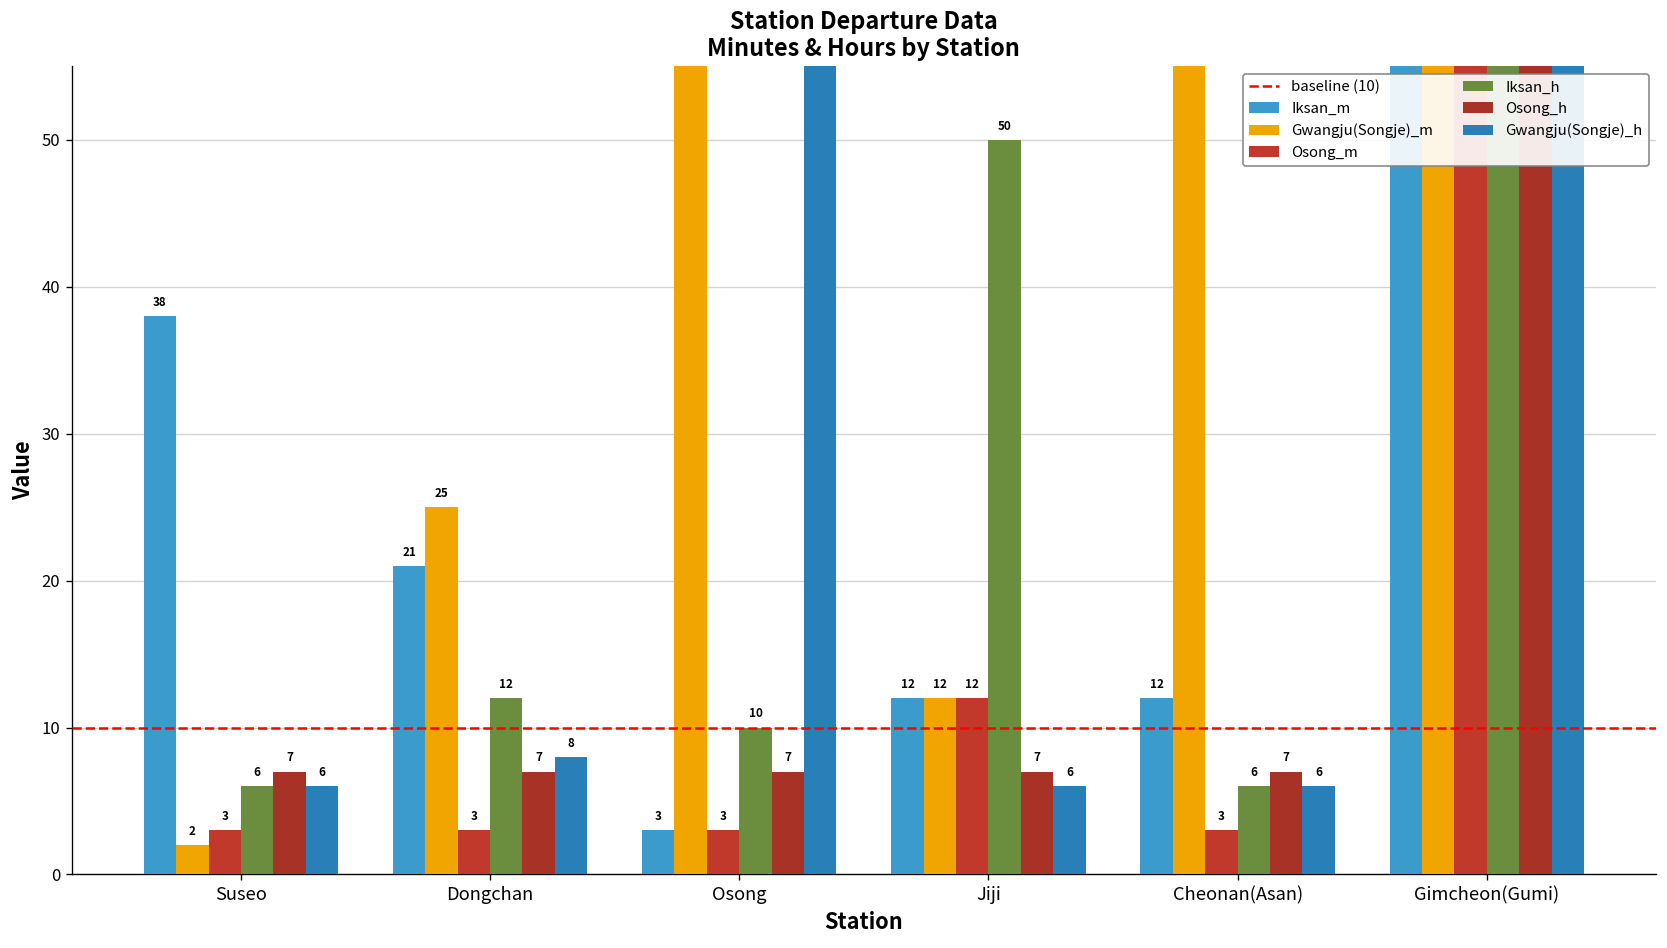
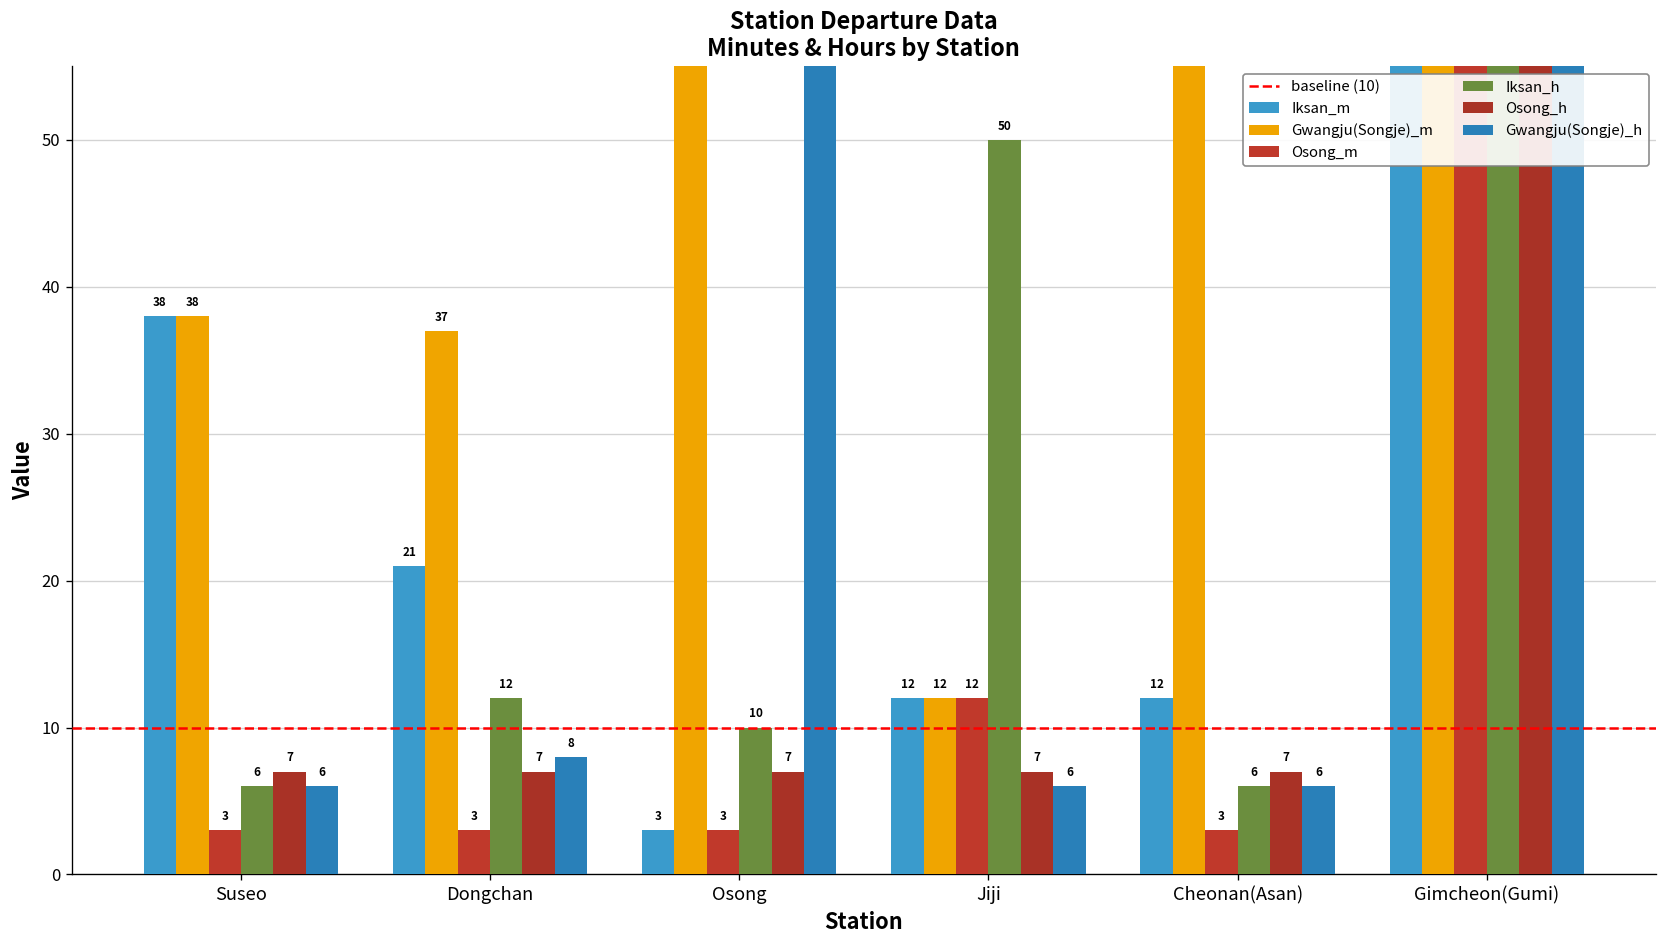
Gwangju(Songje)_m, Suseo: 2 -> 38
Gwangju(Songje)_m, Dongchan: 25 -> 37
